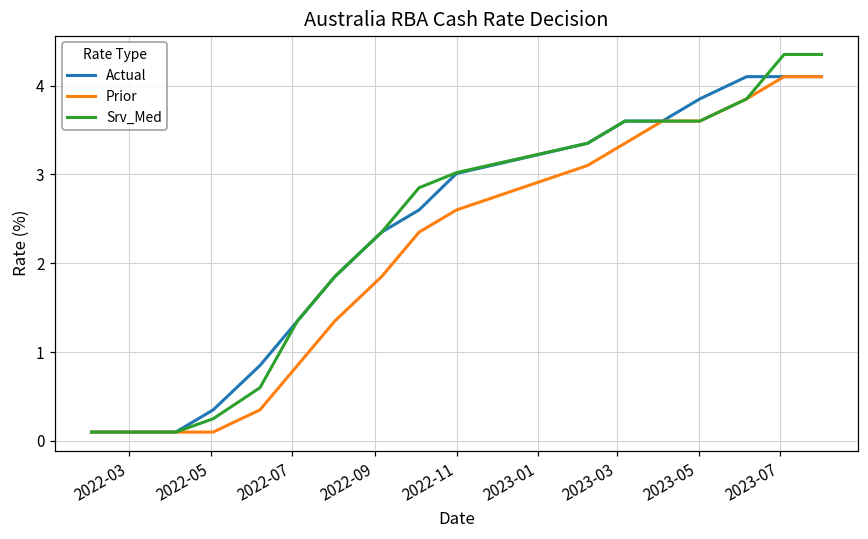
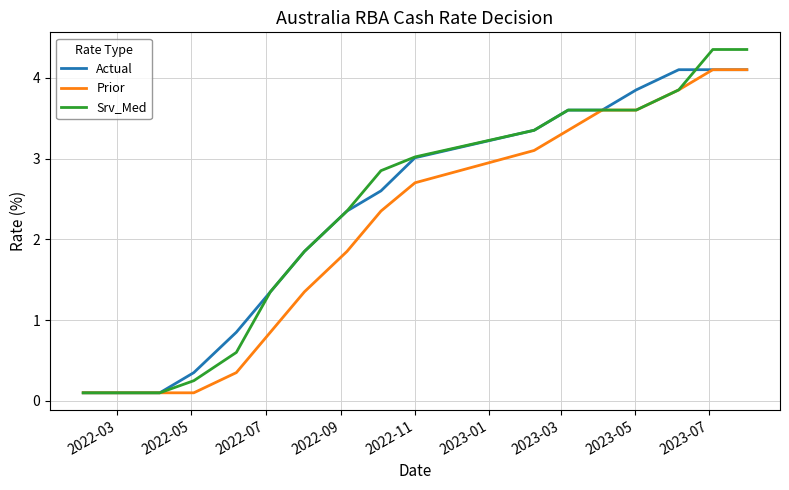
Prior, 2022-11: 2.6 -> 2.7
